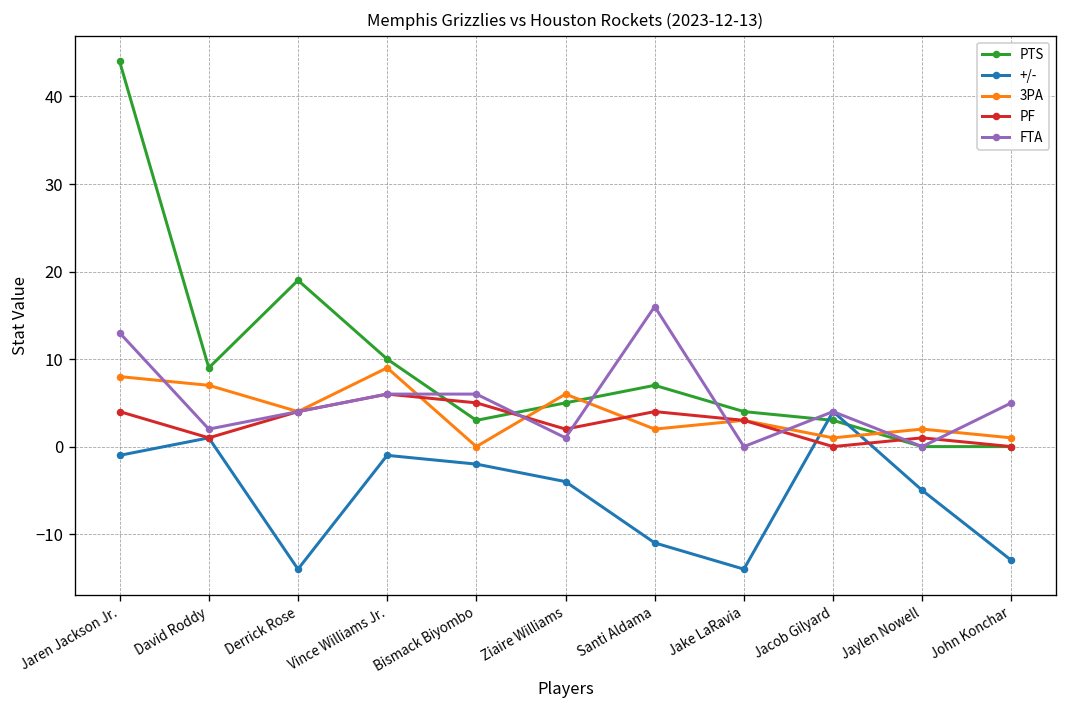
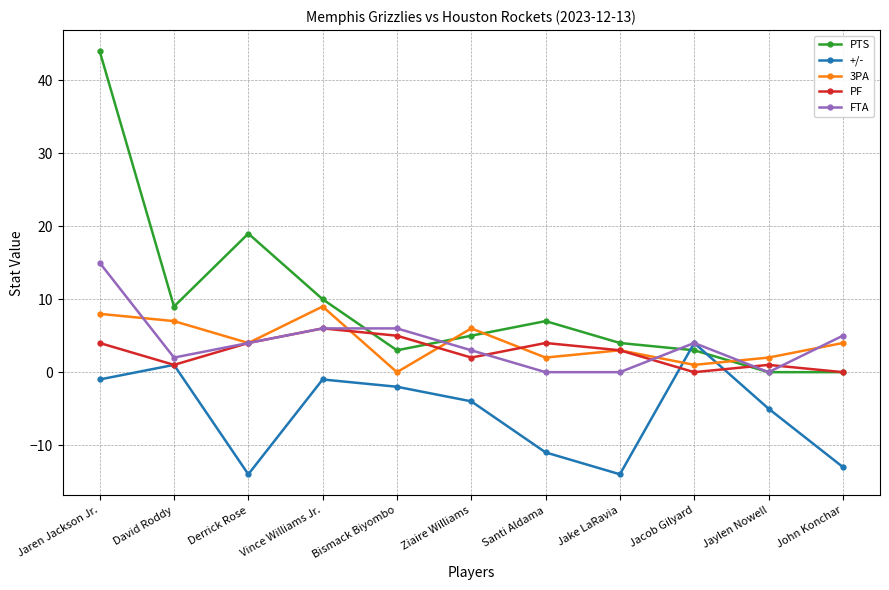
FTA, Jaren Jackson Jr.: 13 -> 15
FTA, Ziaire Williams: 1 -> 3
FTA, Santi Aldama: 16 -> 0
3PA, John Konchar: 1 -> 4
